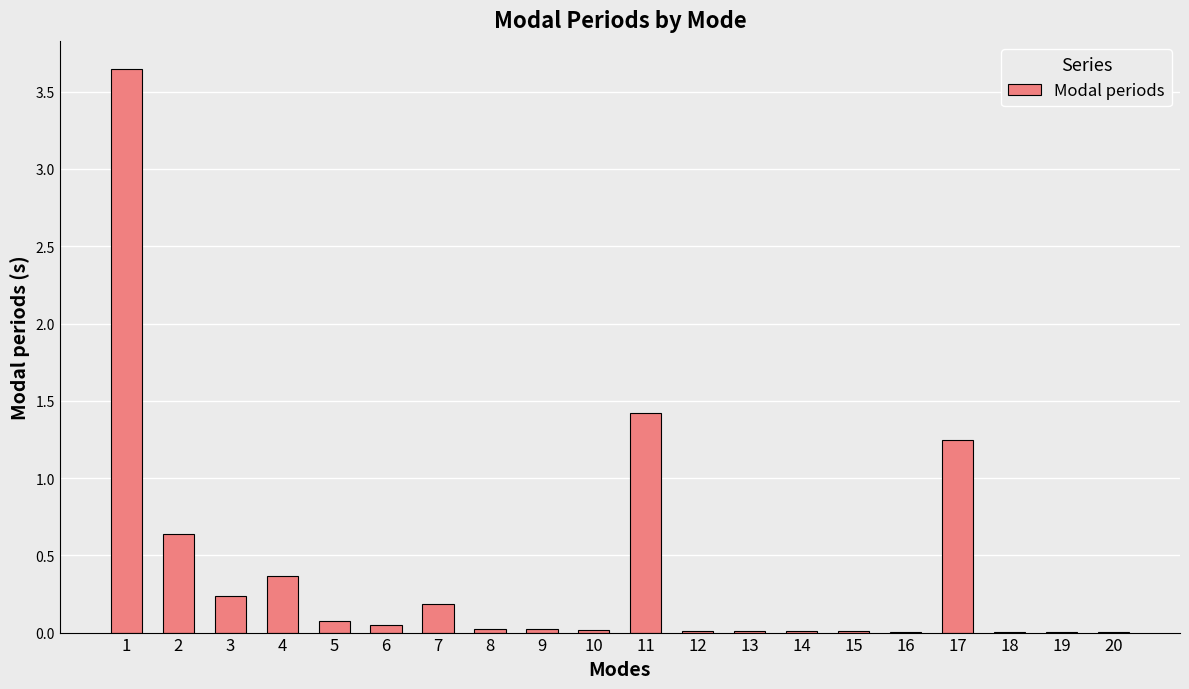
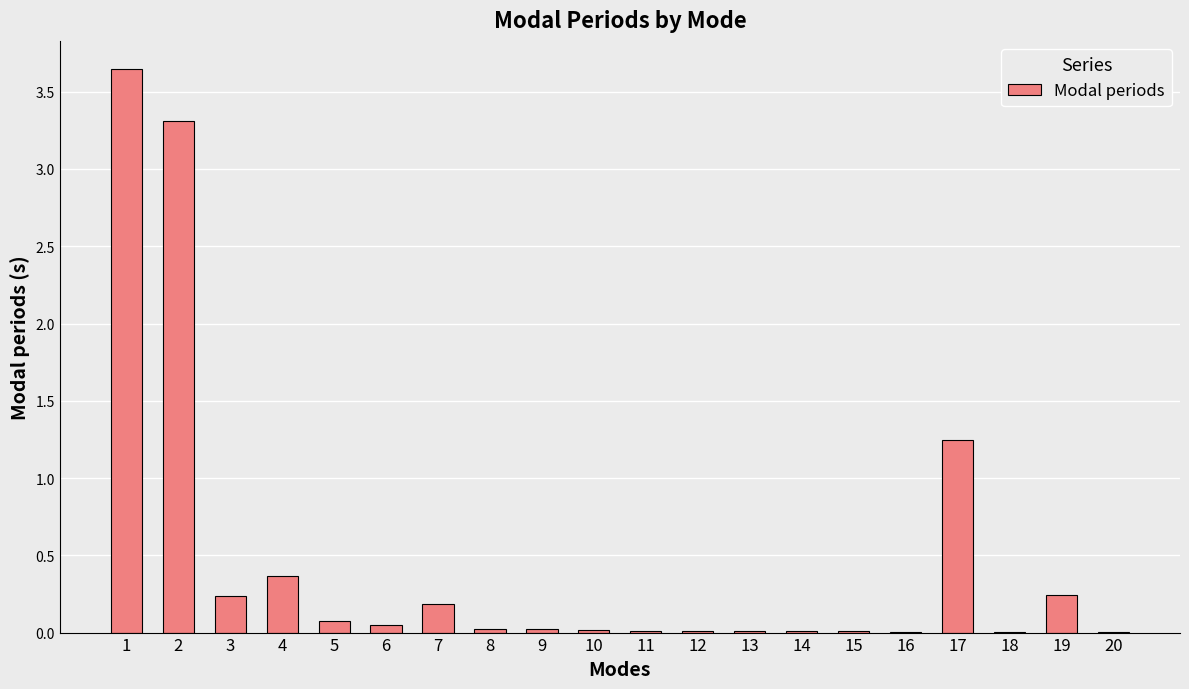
2: 0.64 -> 3.31
11: 1.42 -> 0.01
19: 0.01 -> 0.24
